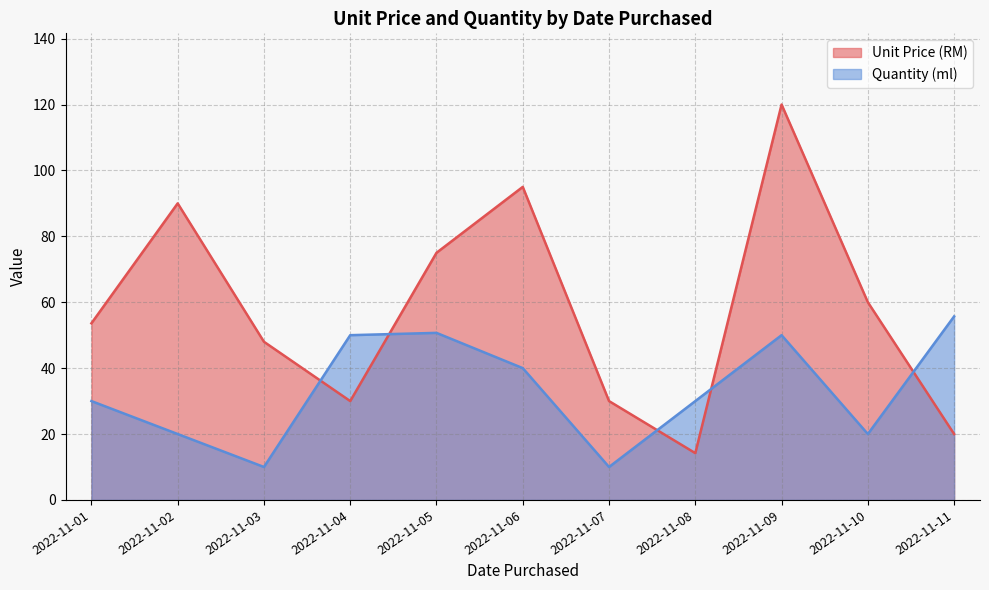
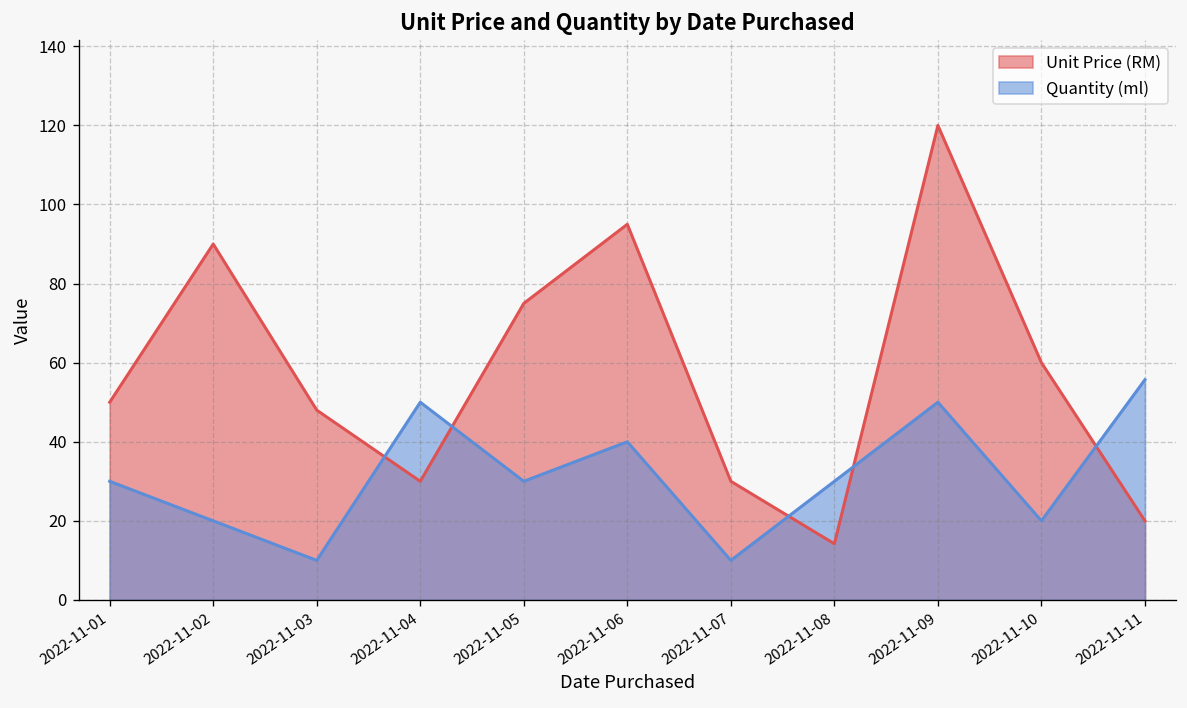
Unit Price (RM), 2022-11-01: 54 -> 50
Quantity (ml), 2022-11-05: 51 -> 30
